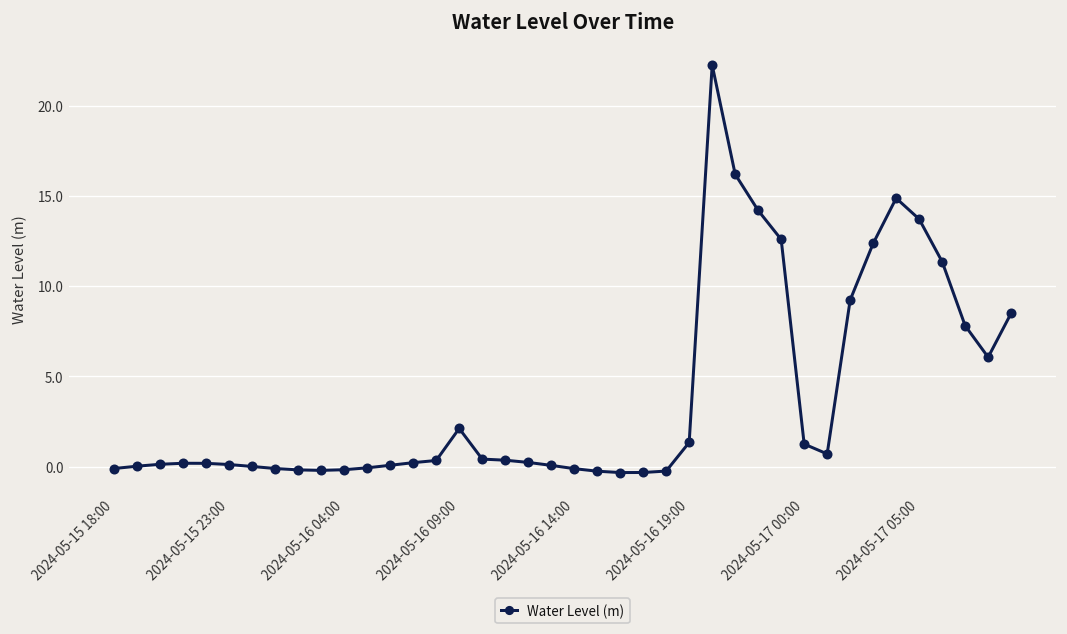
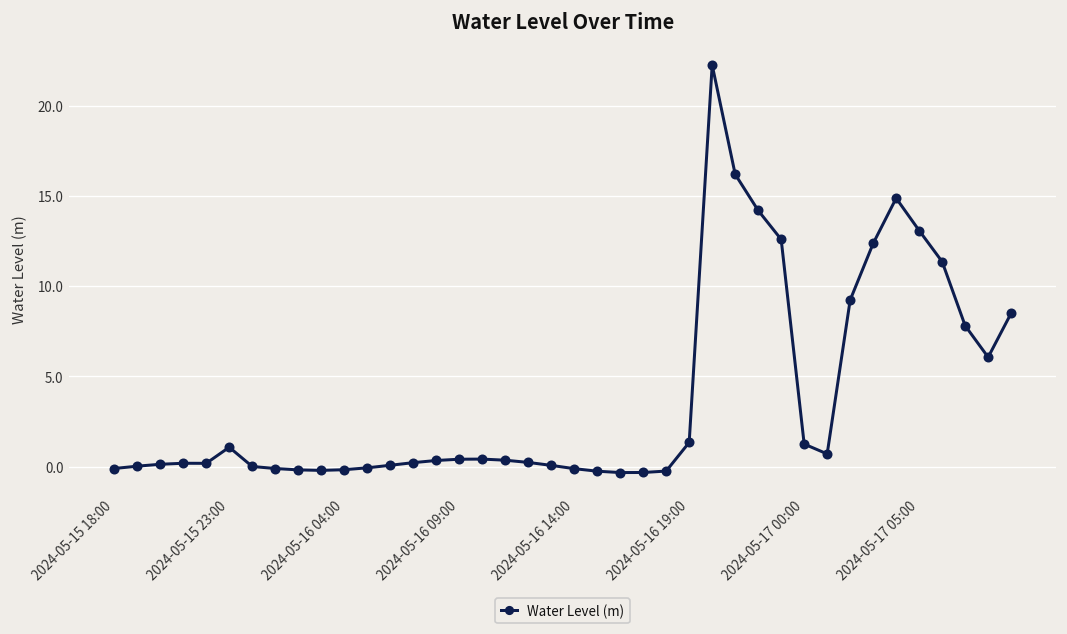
2024-05-15 23:00: 0.1 -> 1.1
2024-05-16 09:00: 2.1 -> 0.4
2024-05-17 05:00: 13.7 -> 13.1
